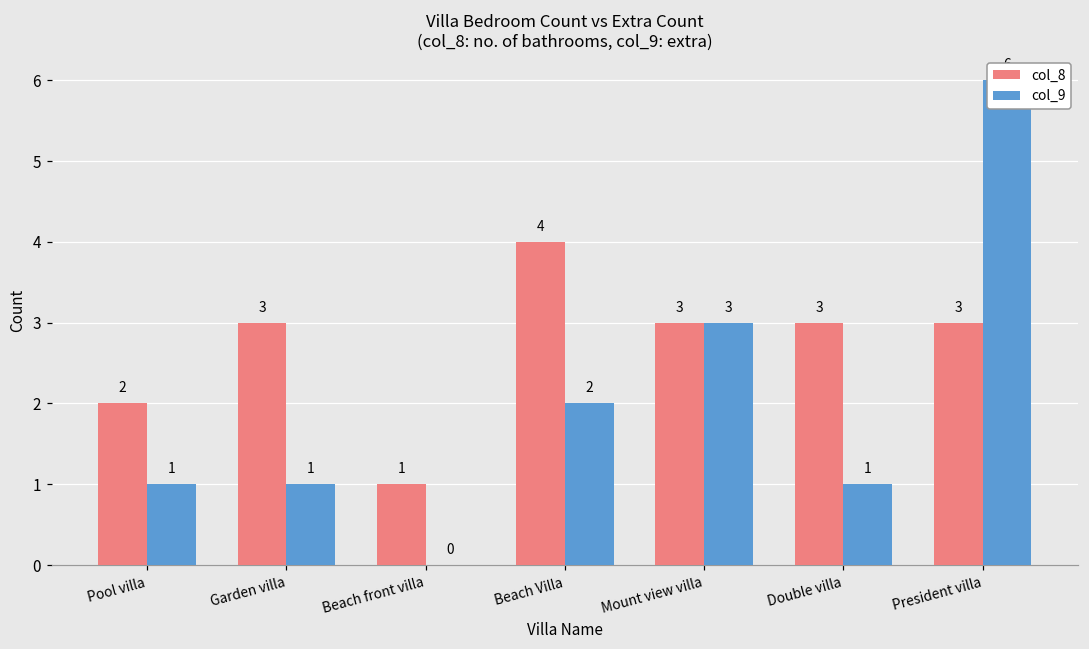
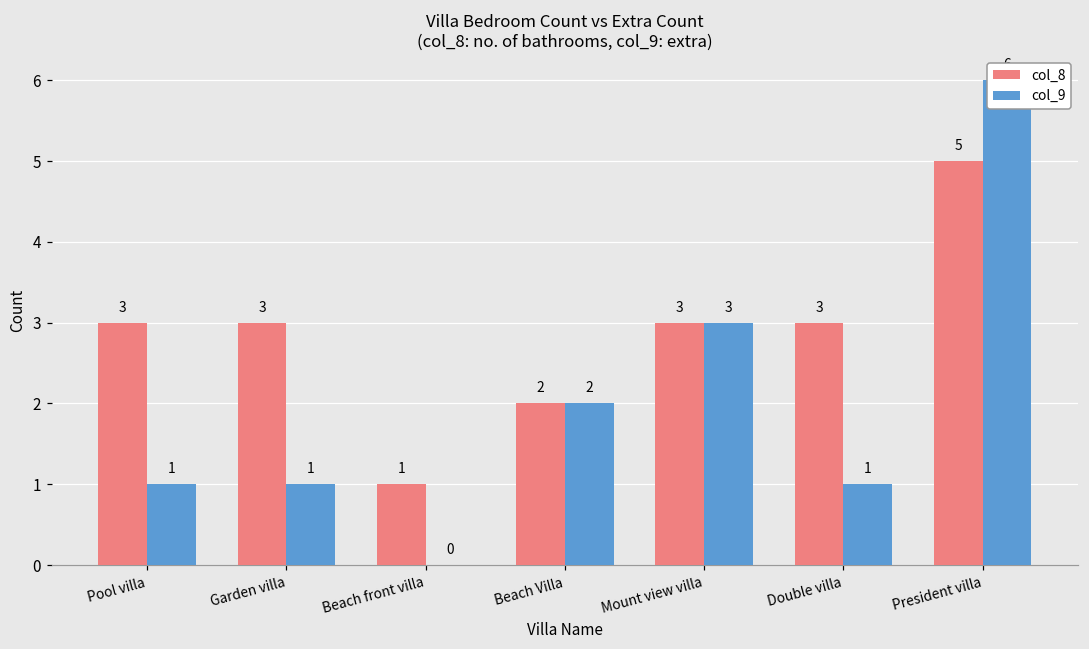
col_8, Pool villa: 2 -> 3
col_8, Beach Villa: 4 -> 2
col_8, President villa: 3 -> 5
